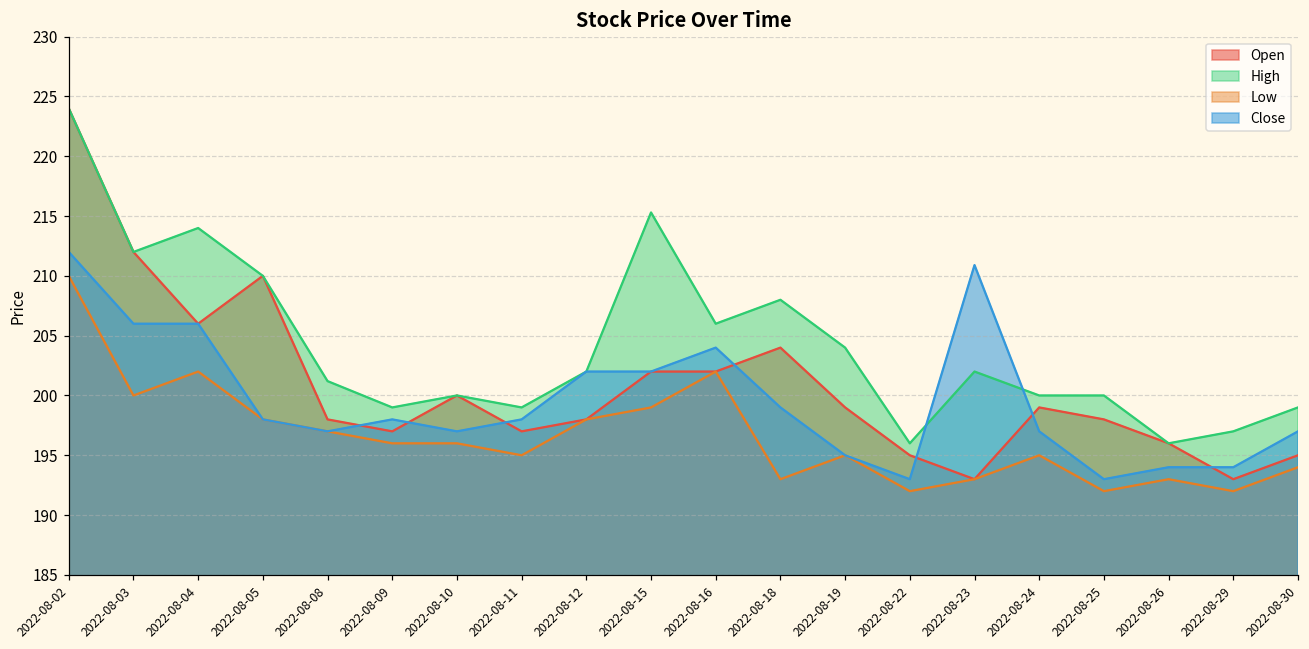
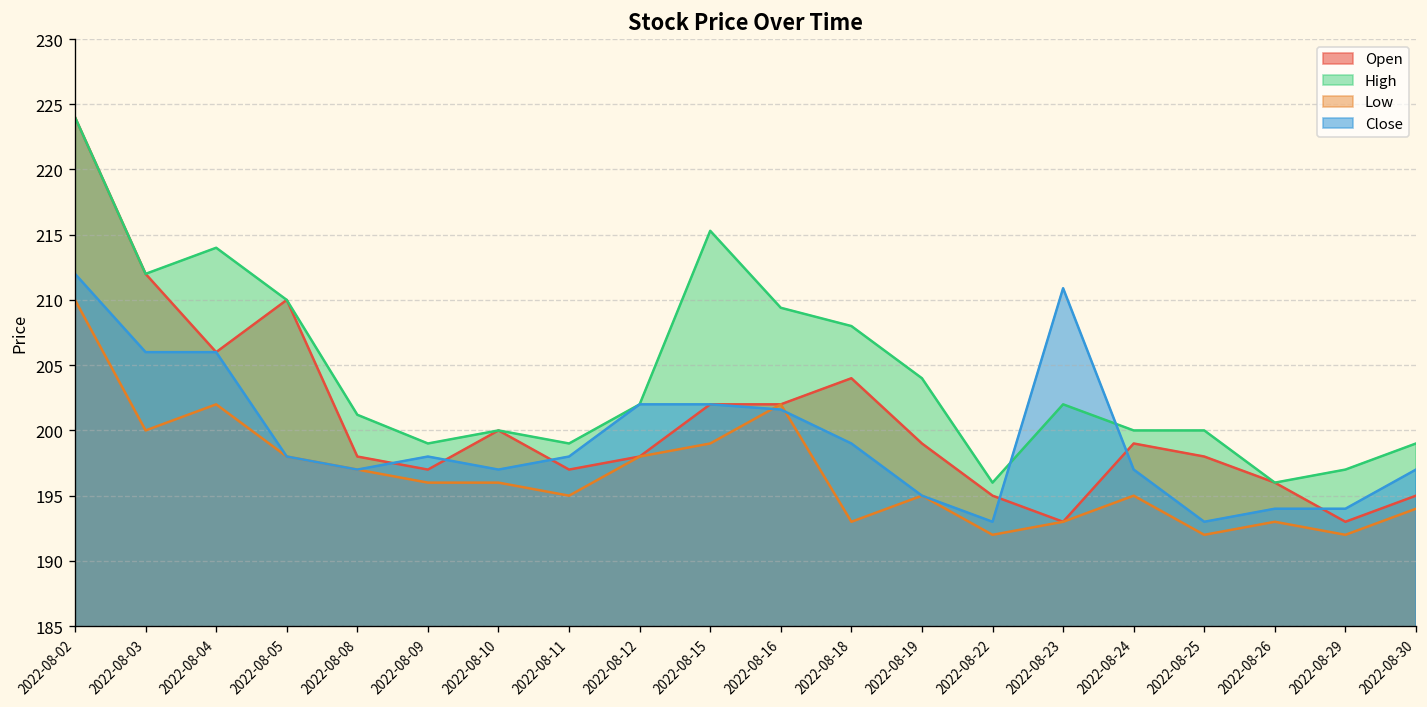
High, 2022-08-16: 206.0 -> 209.4
Close, 2022-08-16: 204.0 -> 201.6
